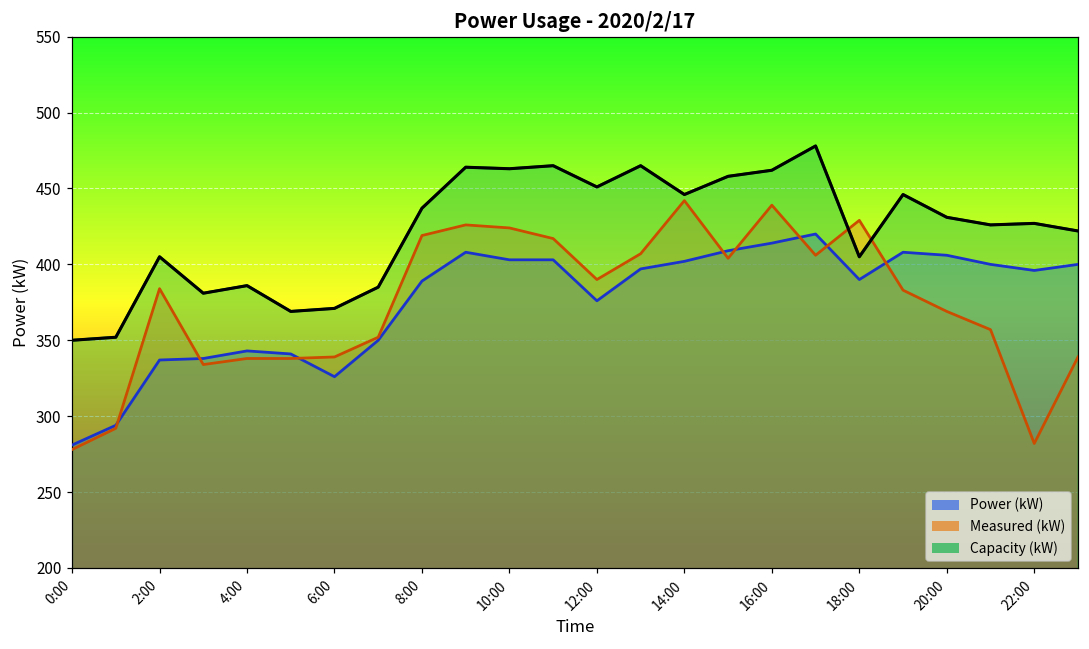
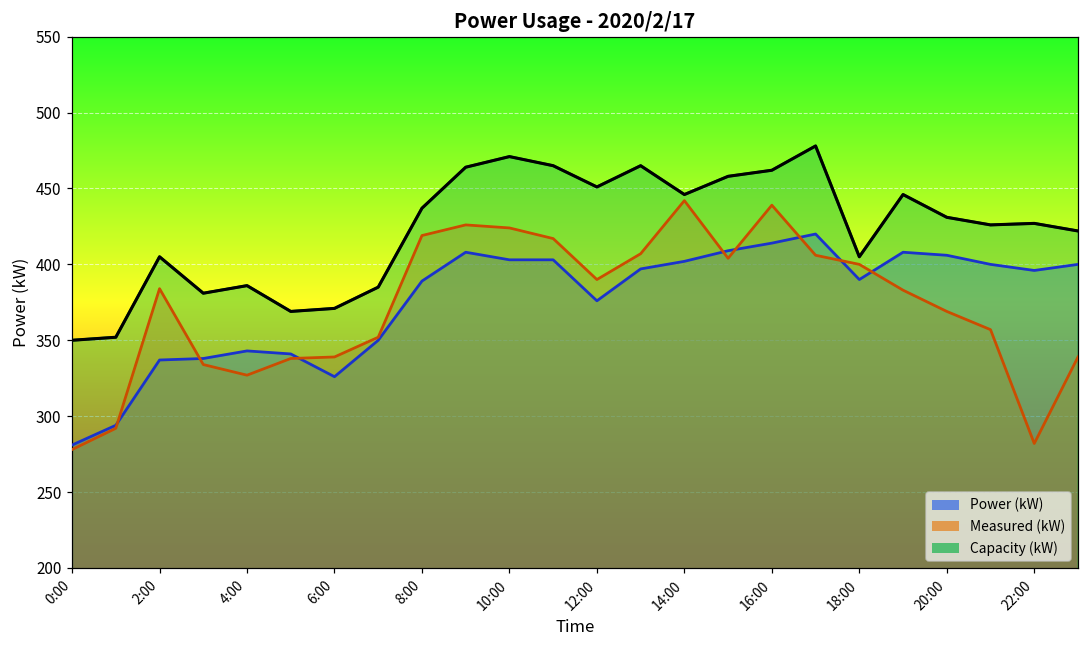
Measured (kW), 4:00: 338 -> 327
Capacity (kW), 10:00: 463 -> 471
Measured (kW), 18:00: 429 -> 400
